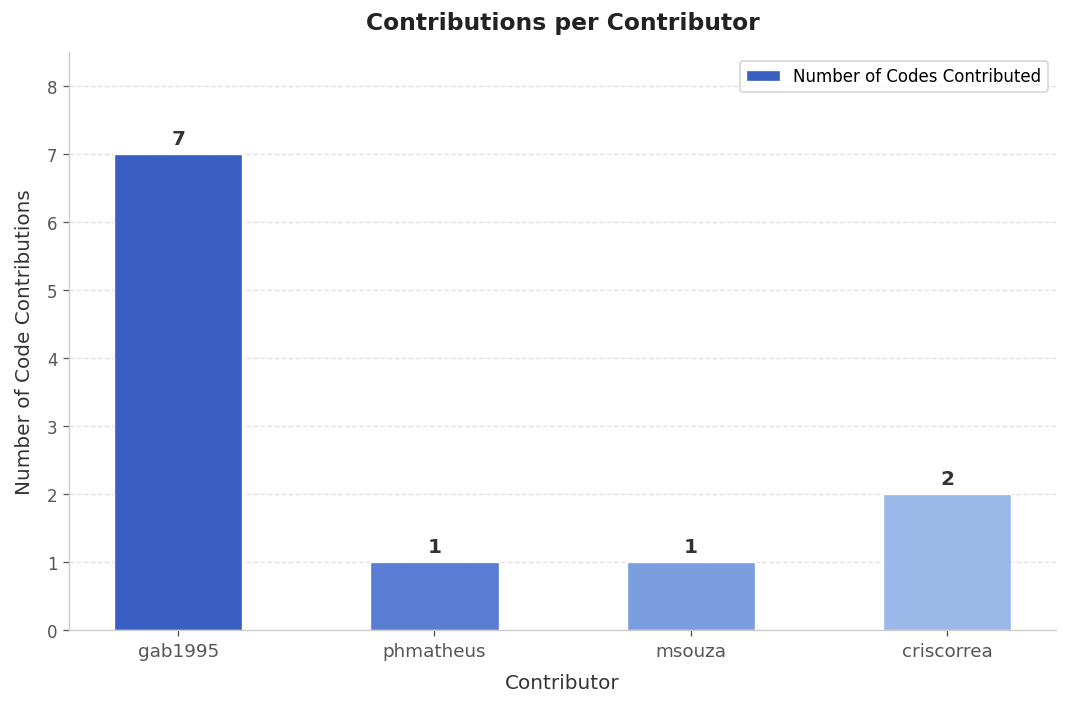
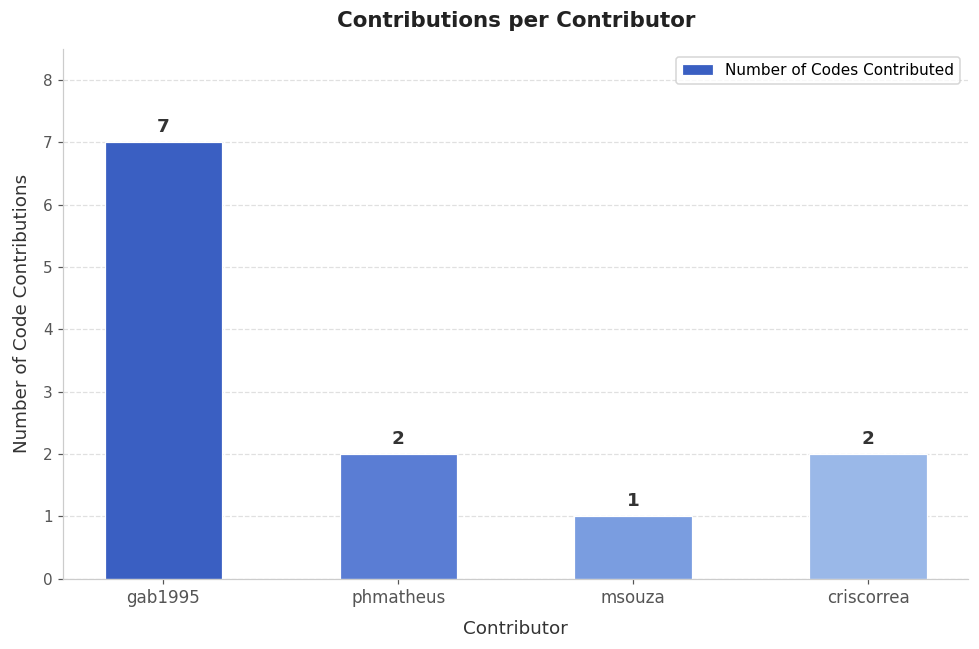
phmatheus: 1 -> 2
